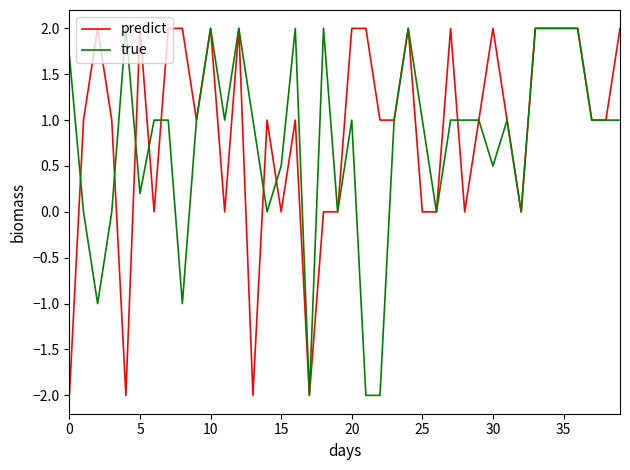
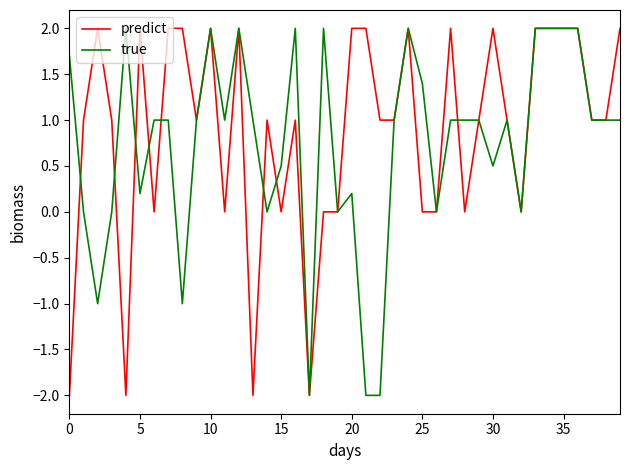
true, 20: 1.0 -> 0.2
true, 25: 1.0 -> 1.4
